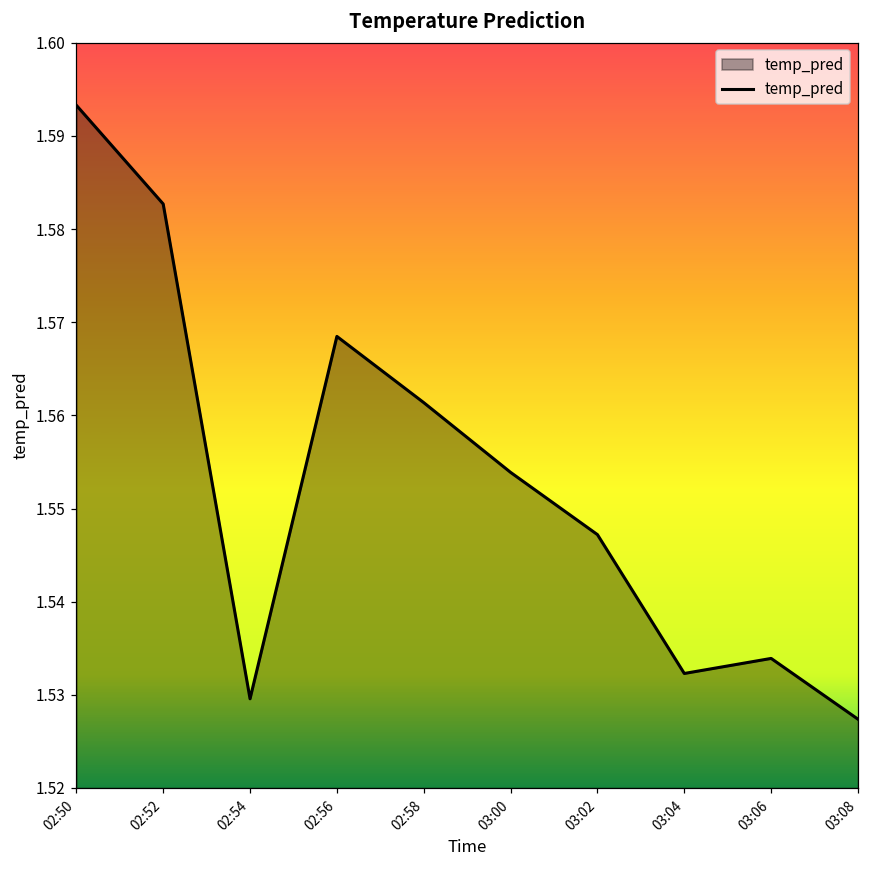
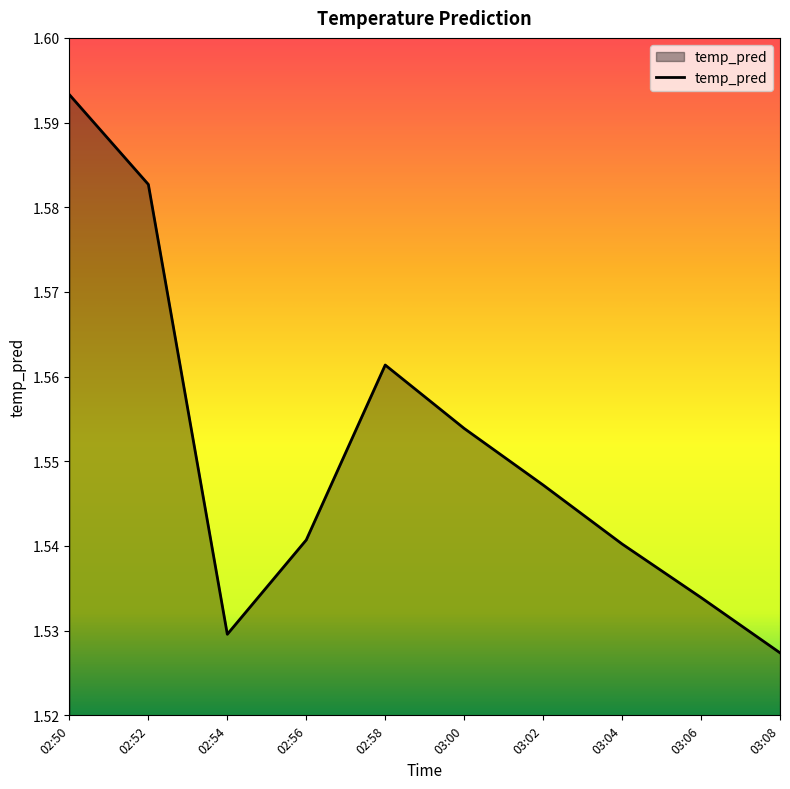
02:56: 1.568 -> 1.541
03:04: 1.532 -> 1.540
